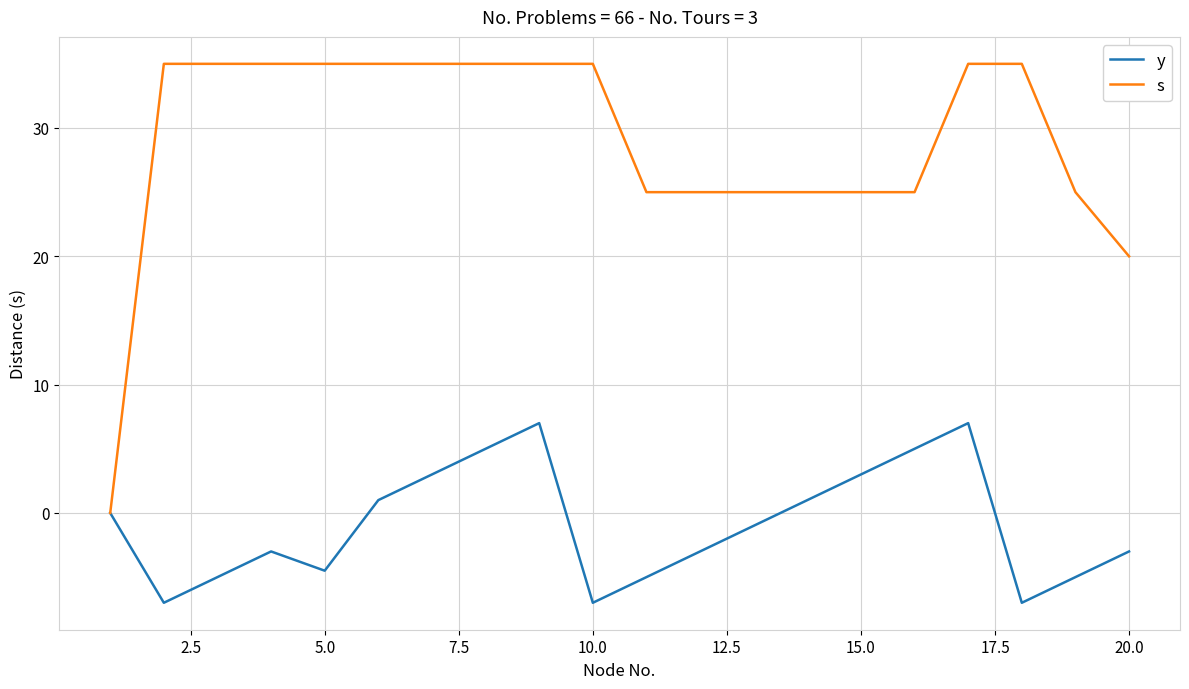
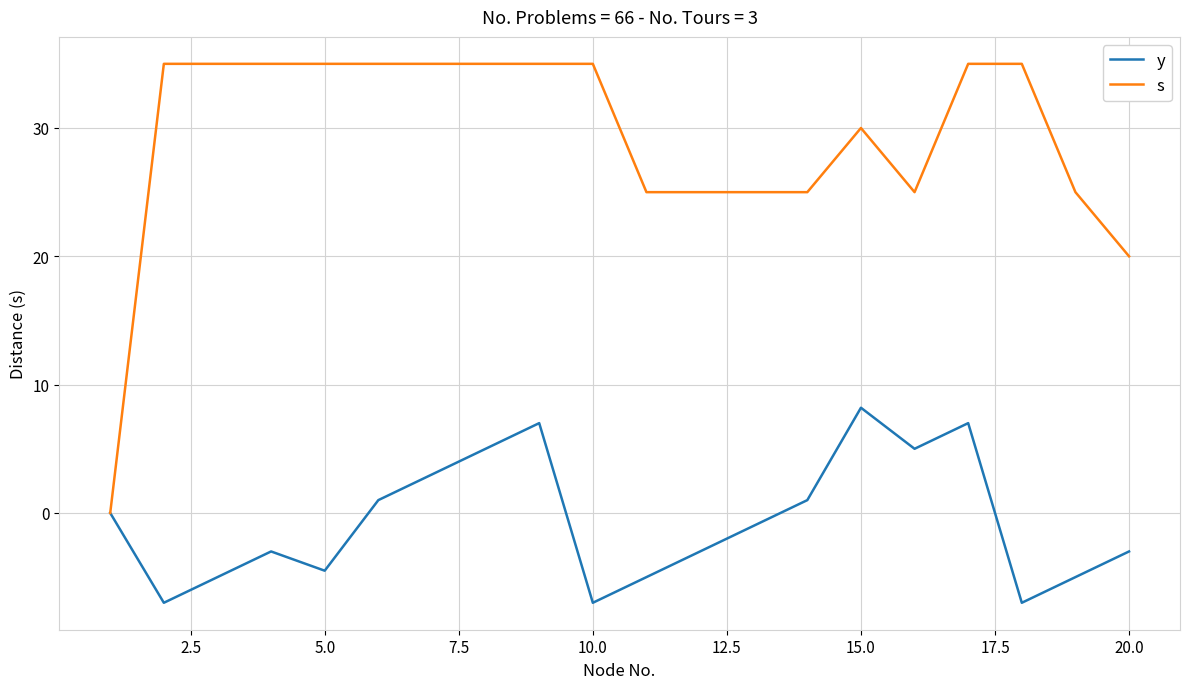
y, 15.0: 3.0 -> 8.2
s, 15.0: 25 -> 30
